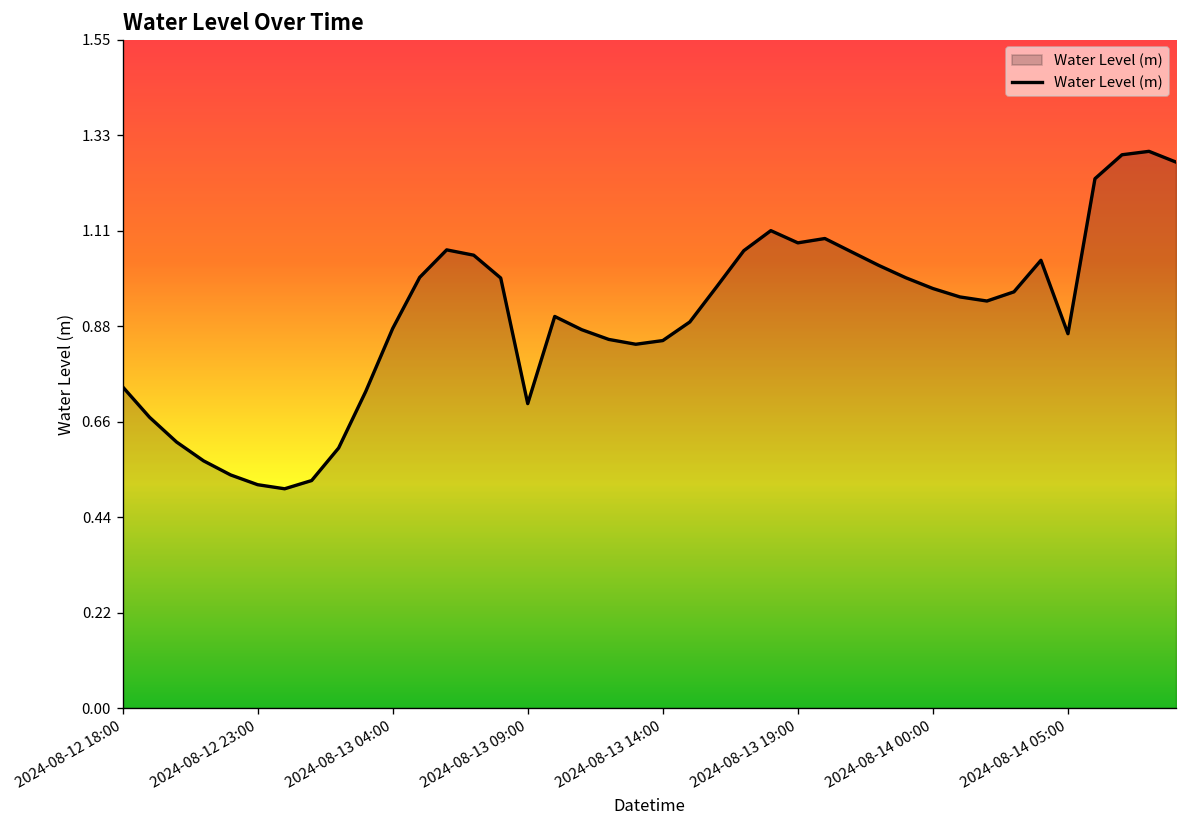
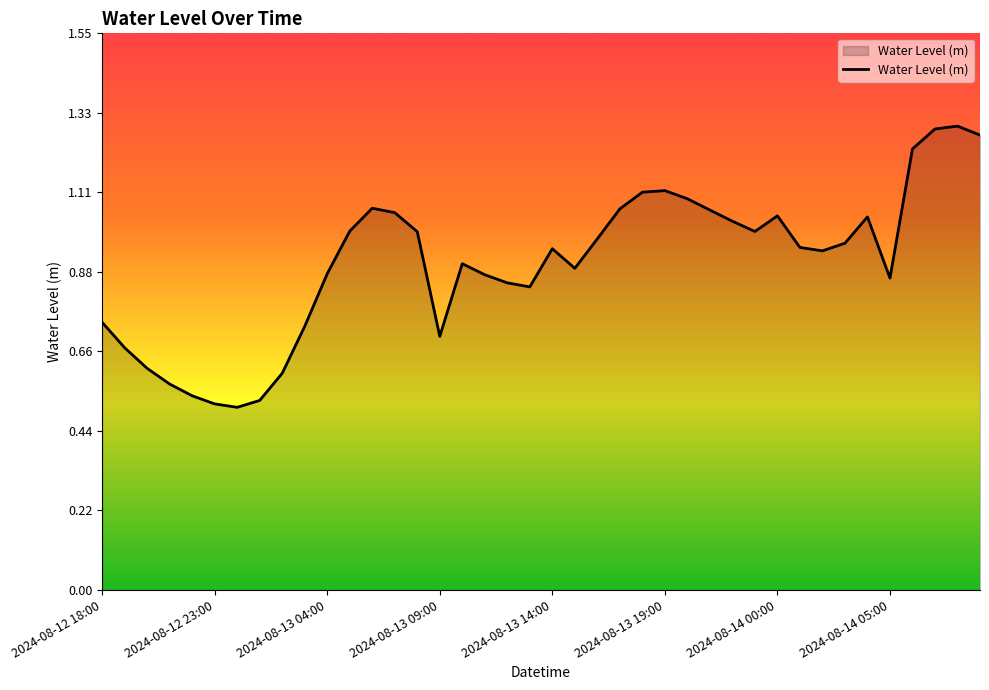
2024-08-13 14:00: 0.85 -> 0.95
2024-08-13 19:00: 1.08 -> 1.11
2024-08-14 00:00: 0.97 -> 1.04
